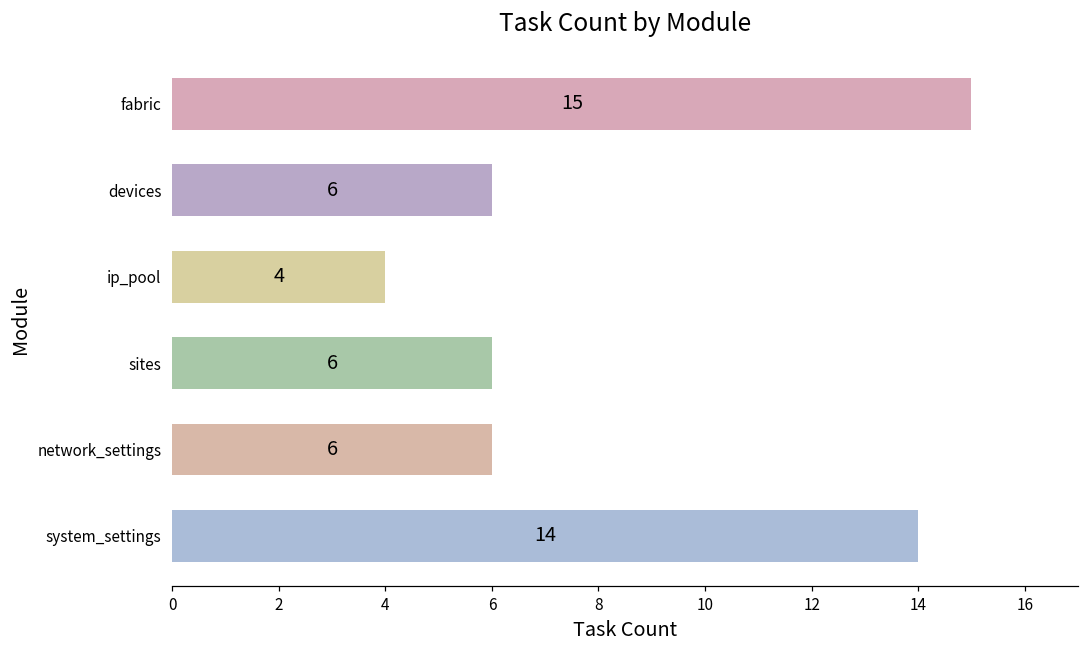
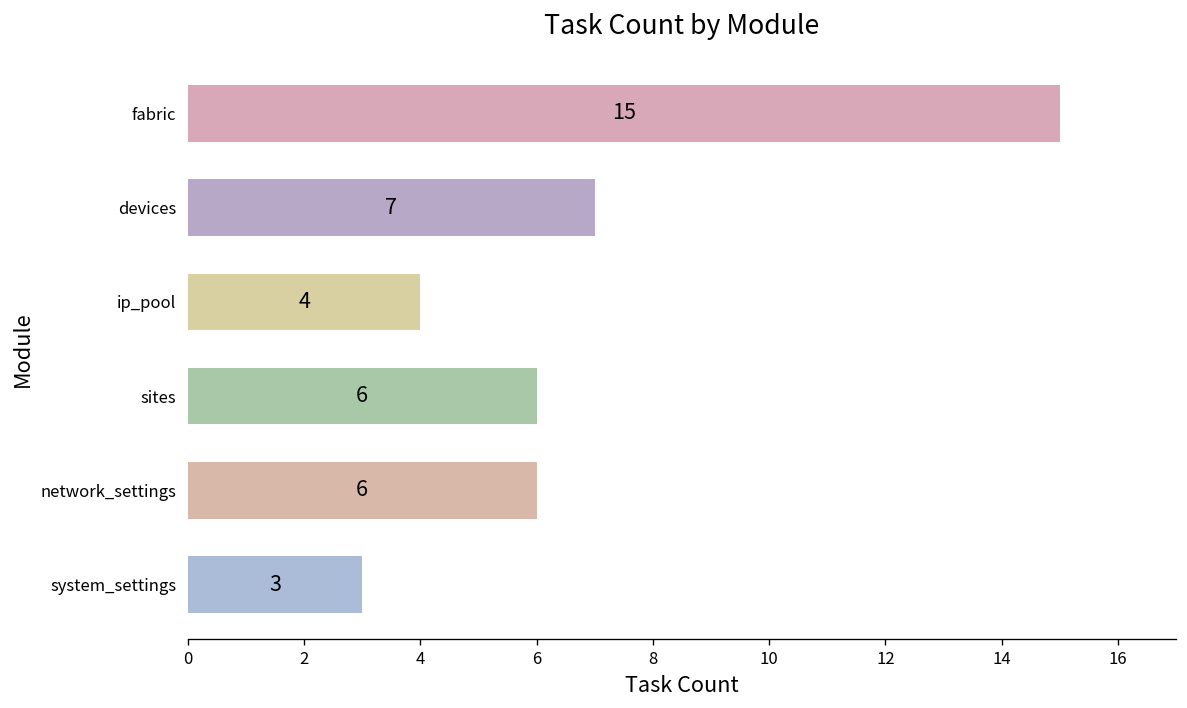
devices: 6 -> 7
system_settings: 14 -> 3
